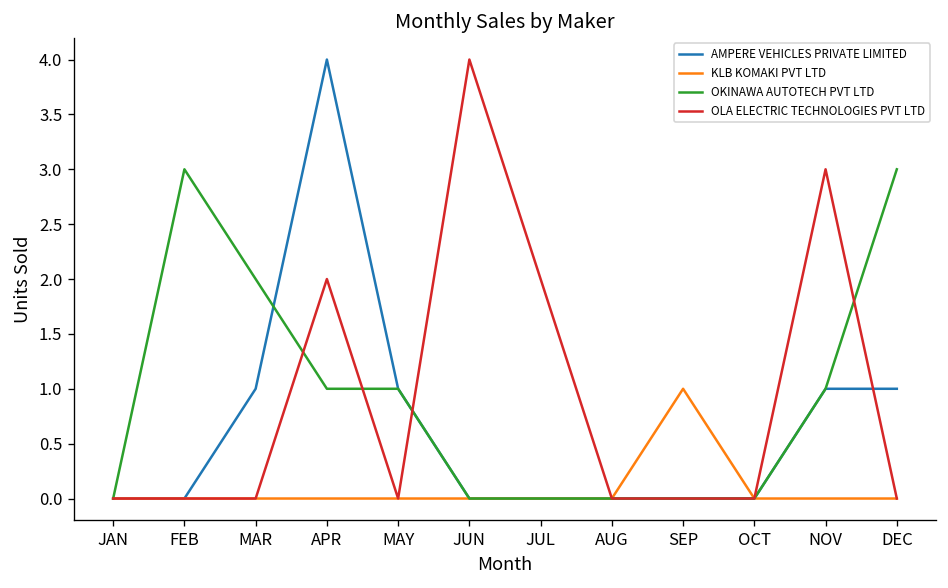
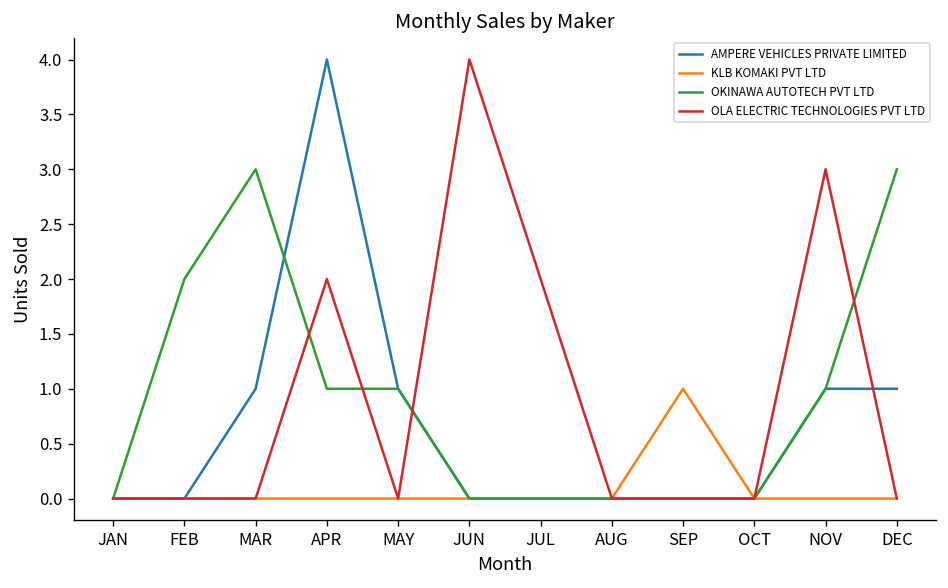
OKINAWA AUTOTECH PVT LTD, FEB: 3 -> 2
OKINAWA AUTOTECH PVT LTD, MAR: 2 -> 3
